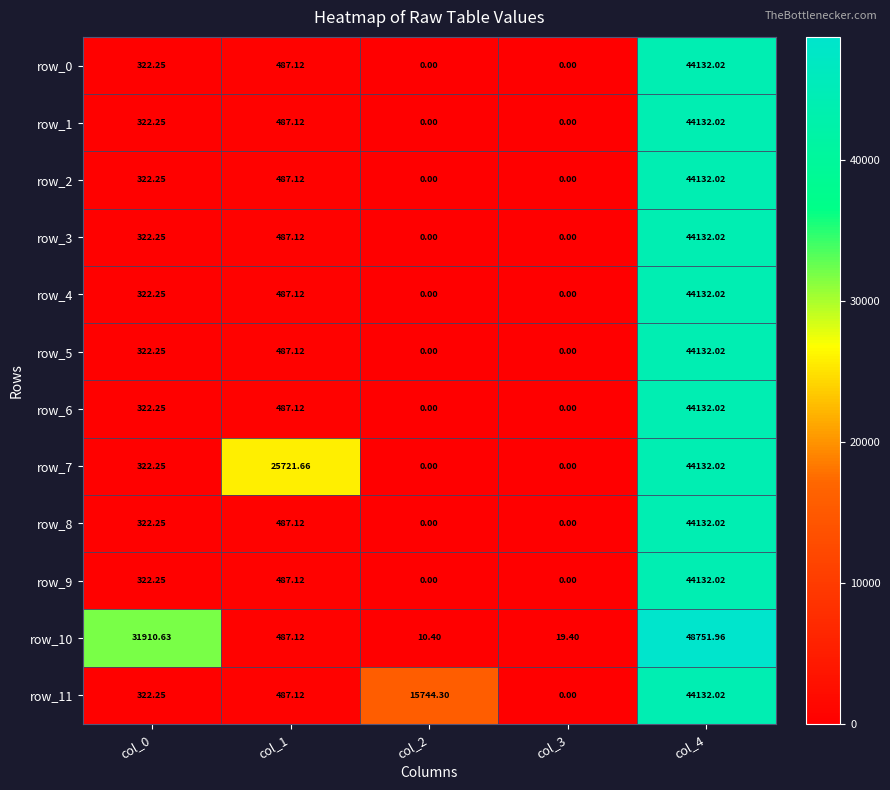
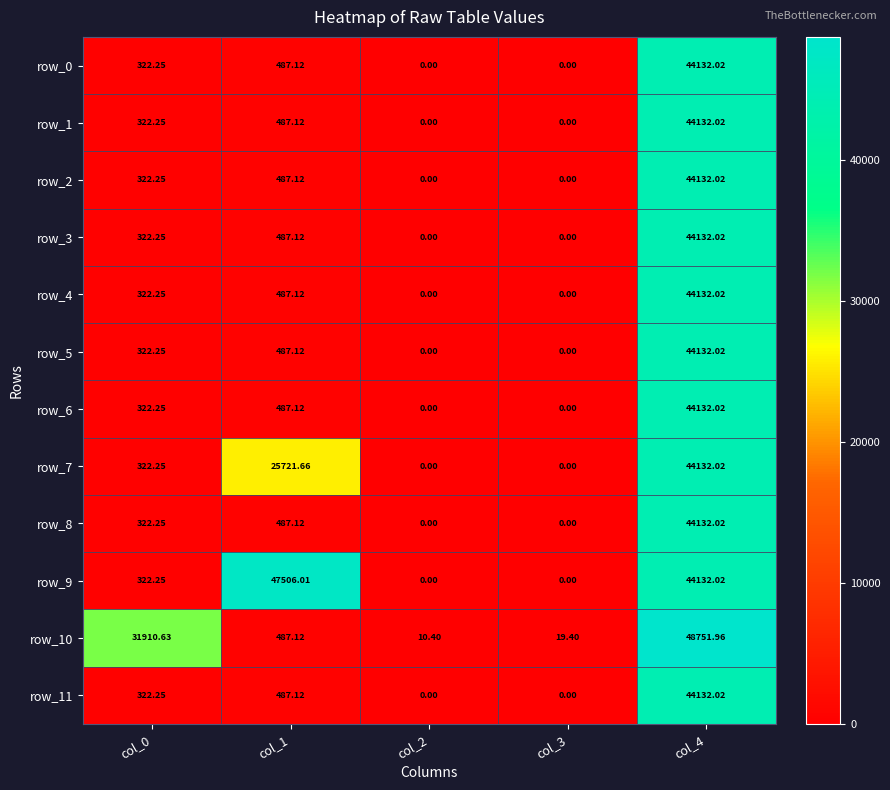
row_9, col_1: 487.12 -> 47506.01
row_11, col_2: 15744.30 -> 0.00
